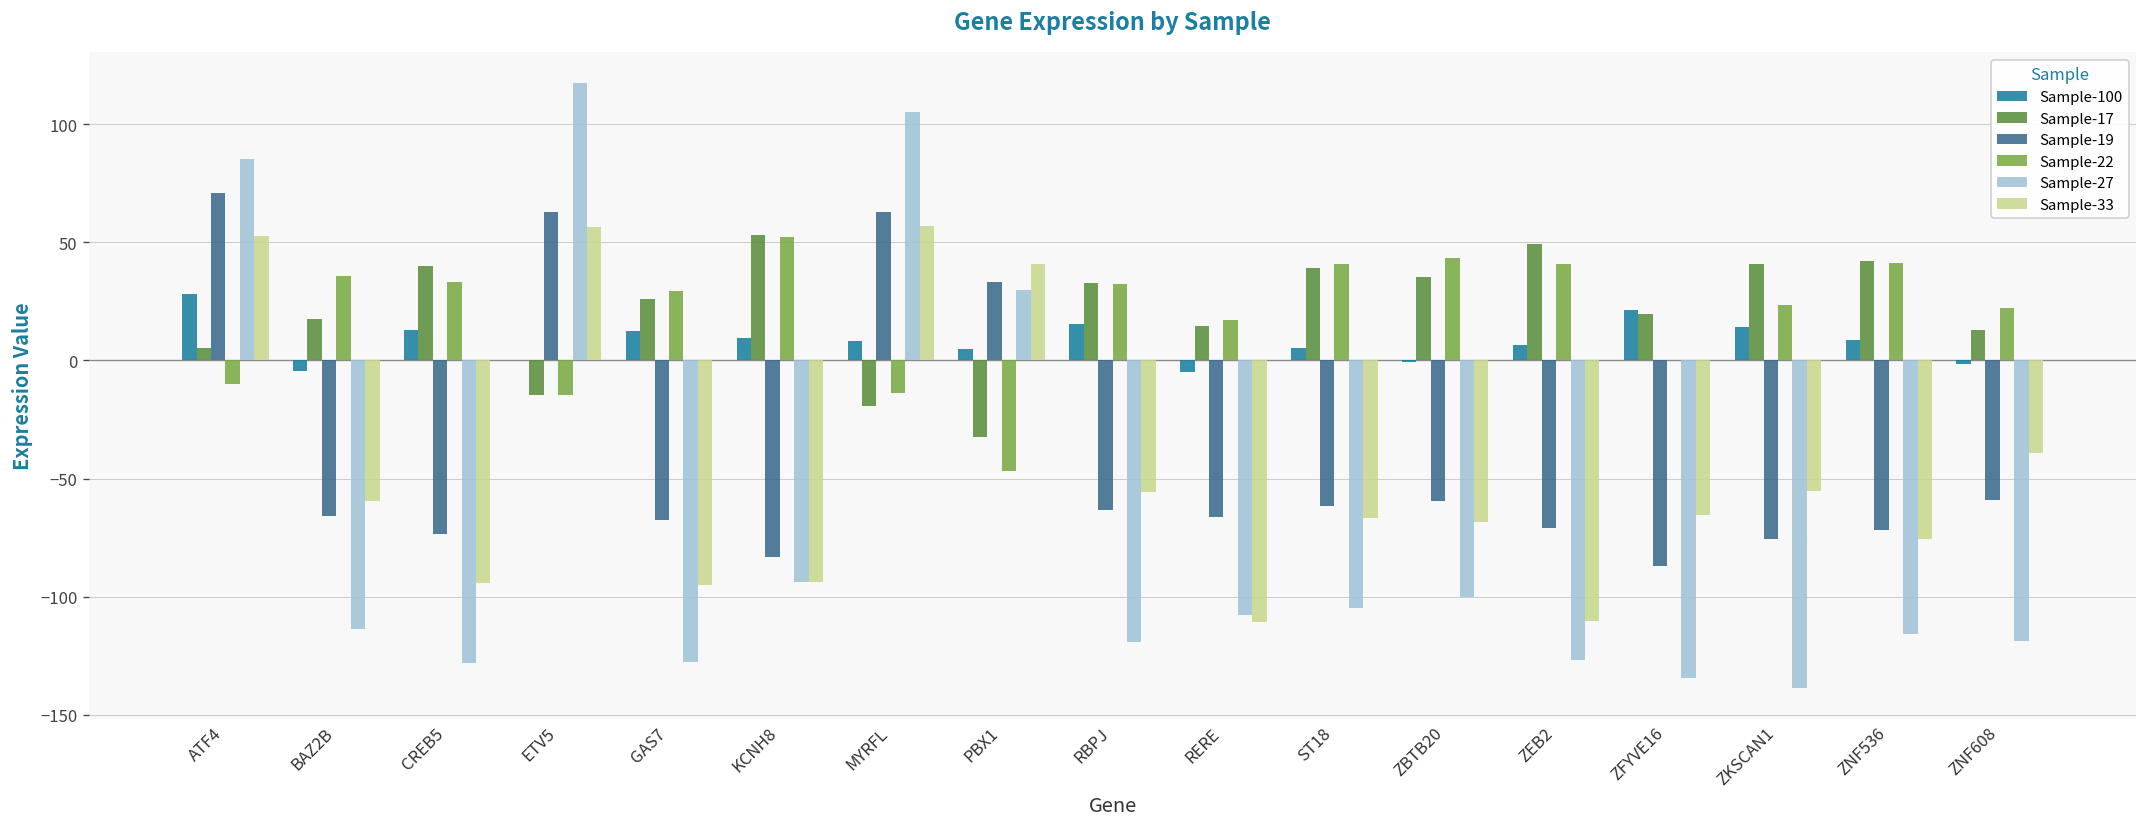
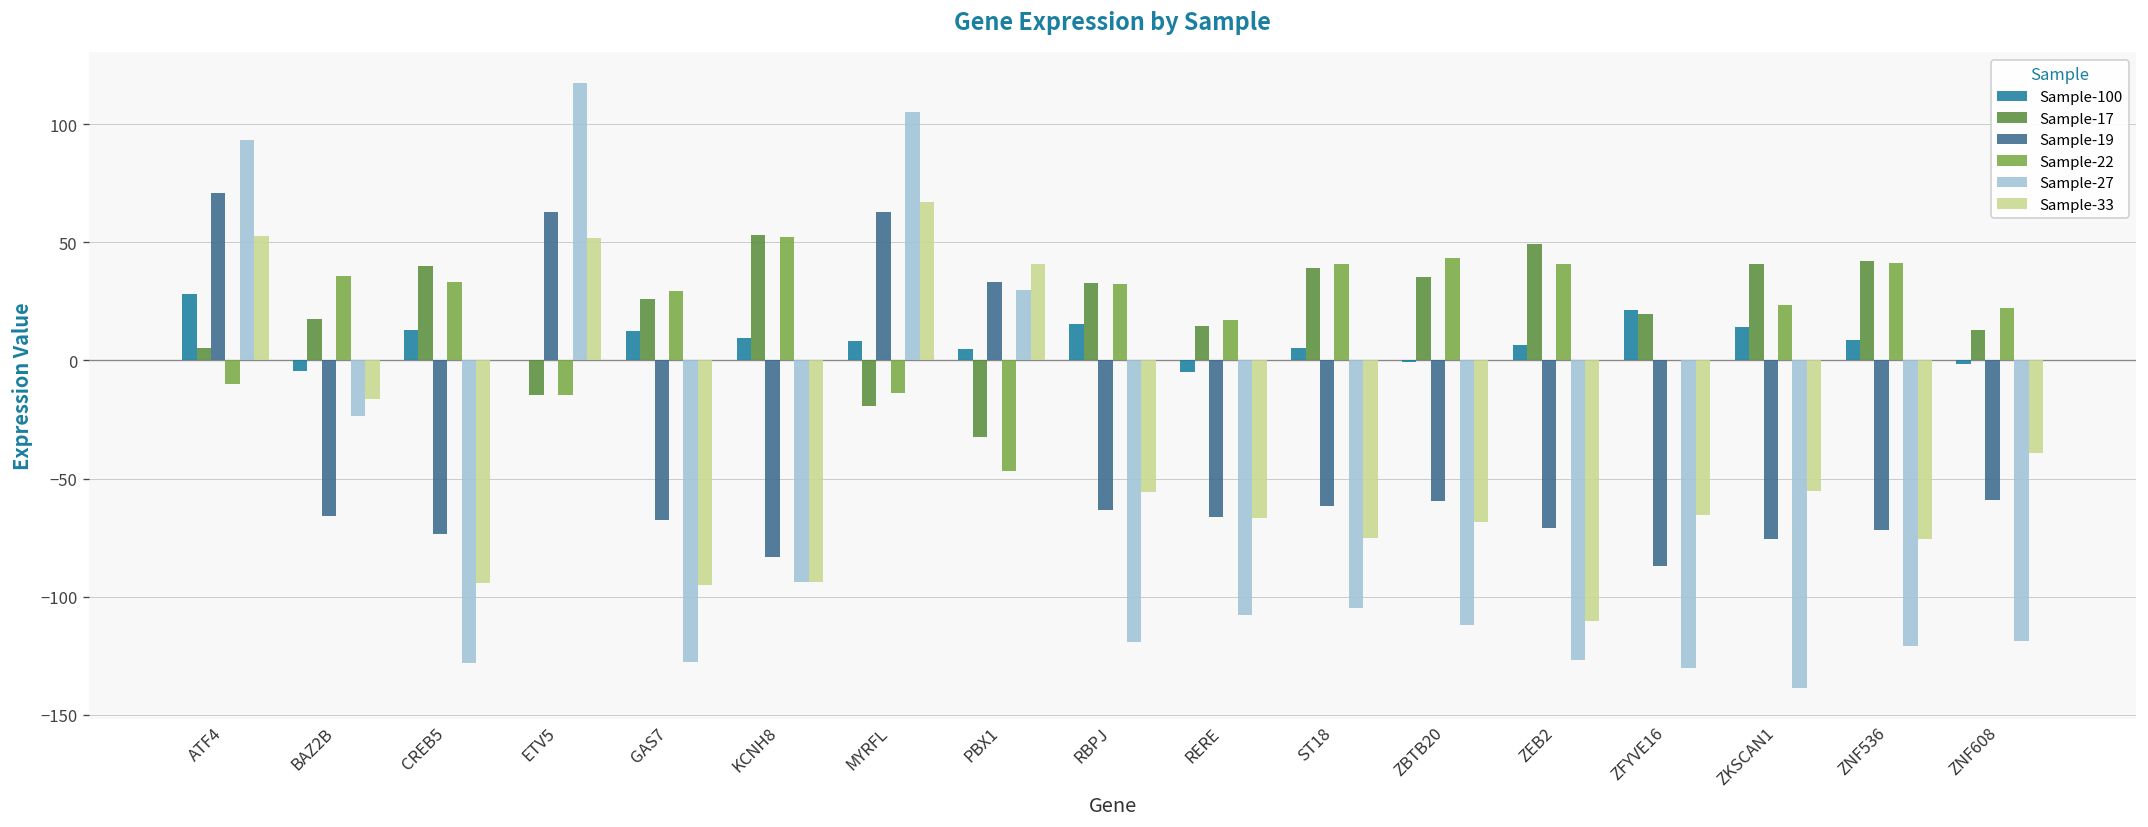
Sample-27, ATF4: 85 -> 93
Sample-27, BAZ2B: -114 -> -24
Sample-33, BAZ2B: -60 -> -16
Sample-33, ETV5: 56 -> 52
Sample-33, MYRFL: 57 -> 67
Sample-33, RERE: -111 -> -67
Sample-33, ST18: -67 -> -75
Sample-27, ZBTB20: -100 -> -112
Sample-27, ZFYVE16: -134 -> -130
Sample-27, ZNF536: -116 -> -121
